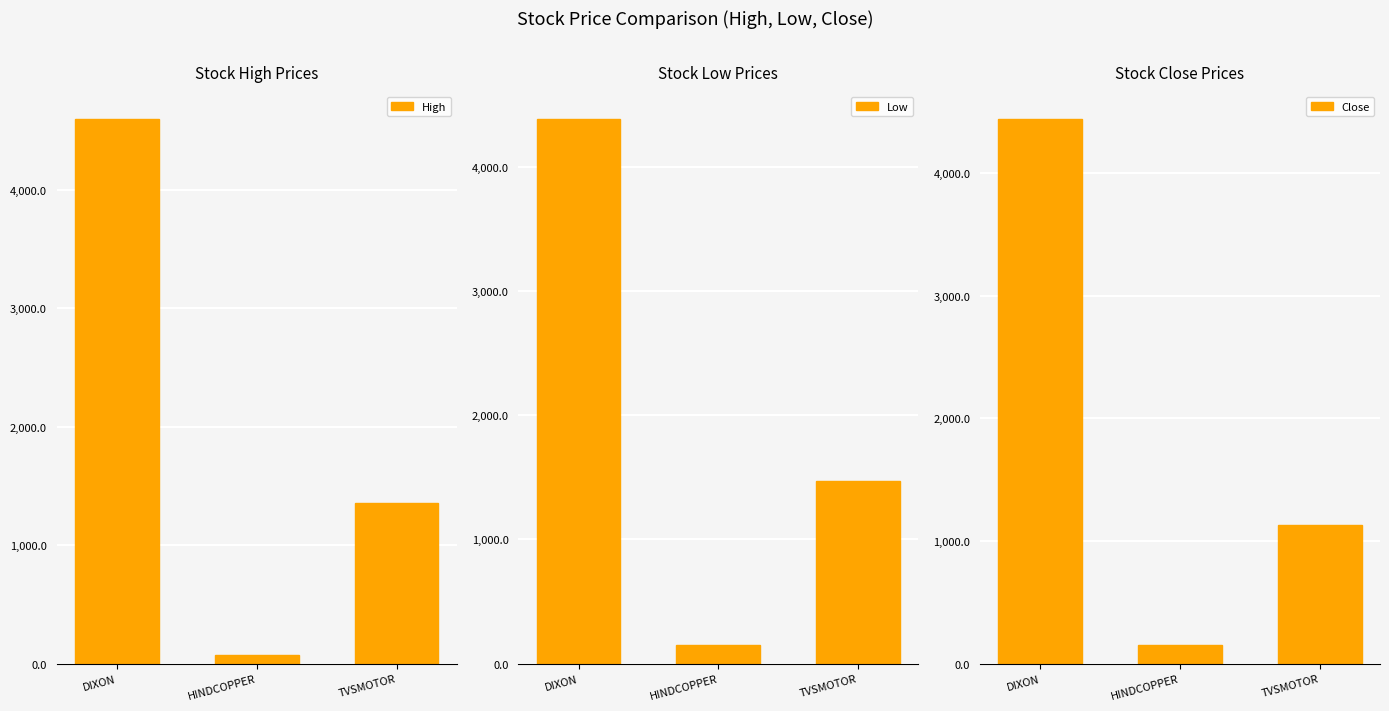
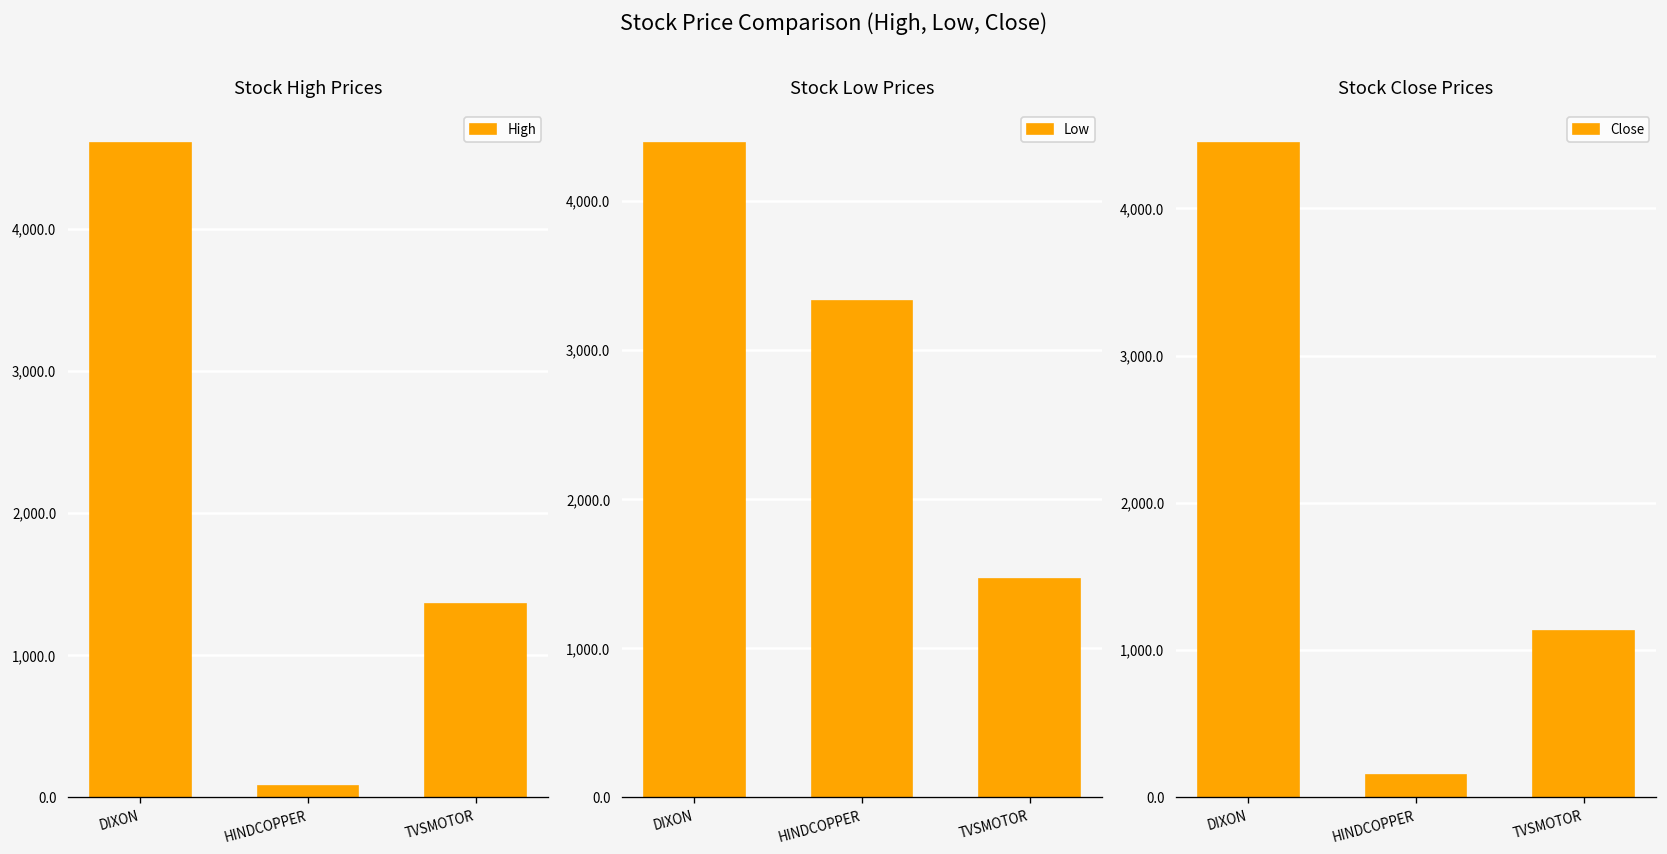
Stock Low Prices, HINDCOPPER: 150 -> 3,330
